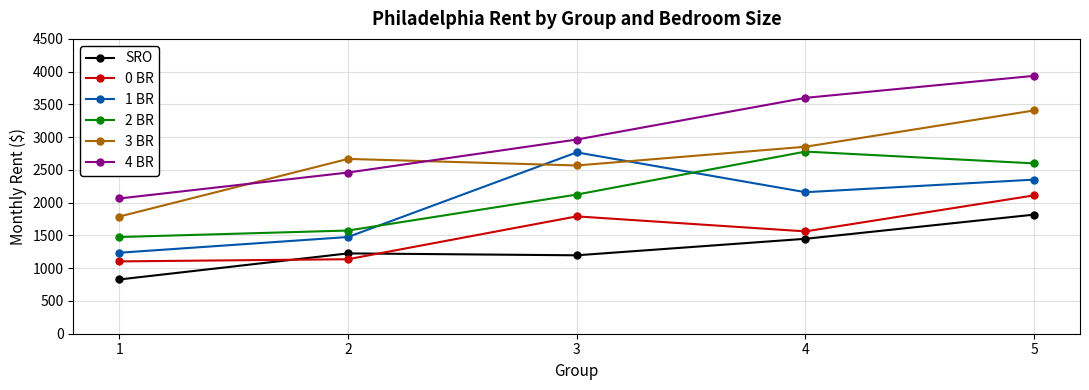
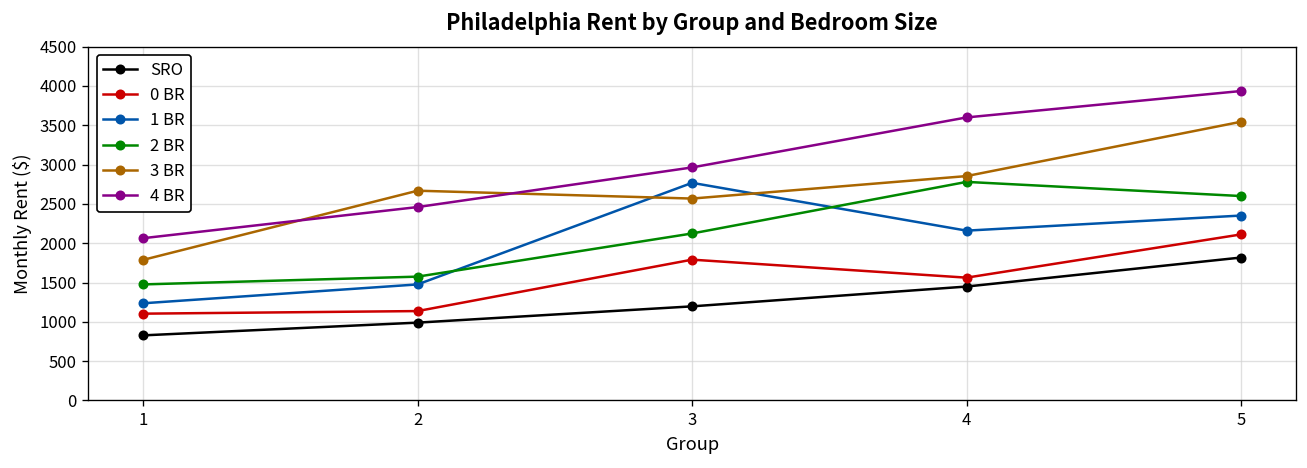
SRO, 2: 1200 -> 1000
3 BR, 5: 3400 -> 3500
